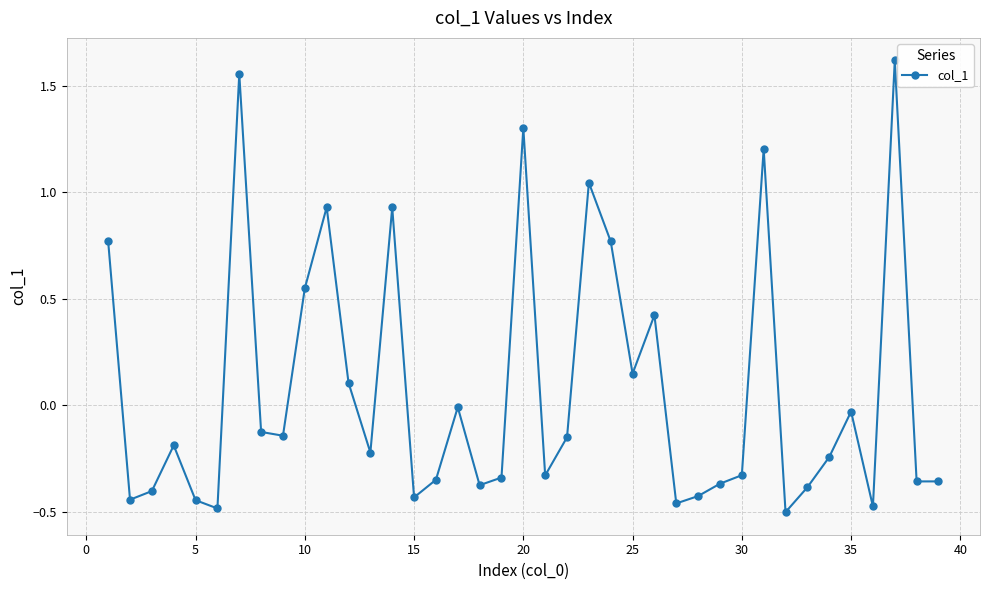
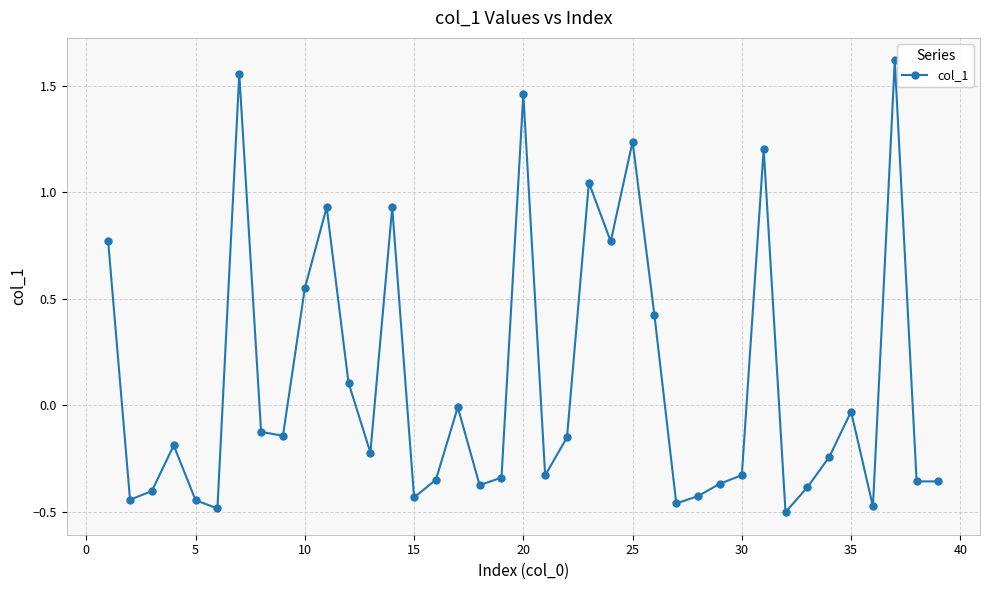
20: 1.30 -> 1.46
25: 0.15 -> 1.24
